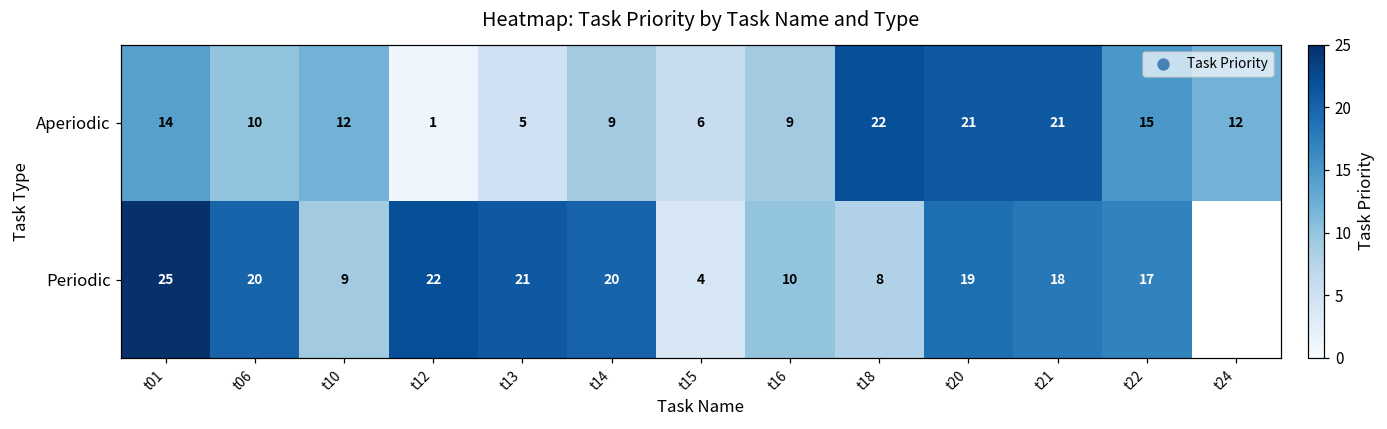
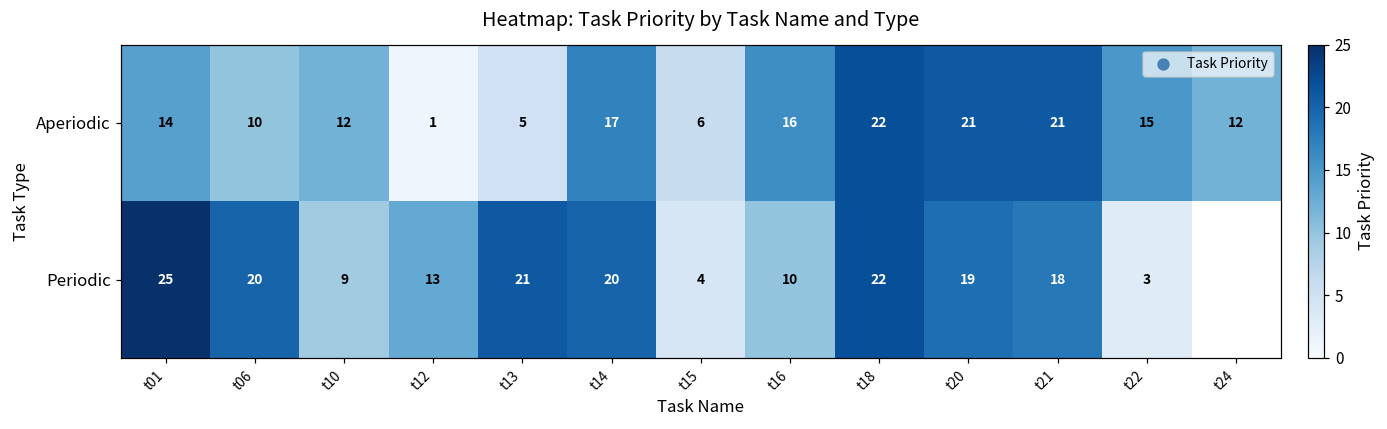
Aperiodic, t14: 9 -> 17
Aperiodic, t16: 9 -> 16
Periodic, t12: 22 -> 13
Periodic, t18: 8 -> 22
Periodic, t22: 17 -> 3
